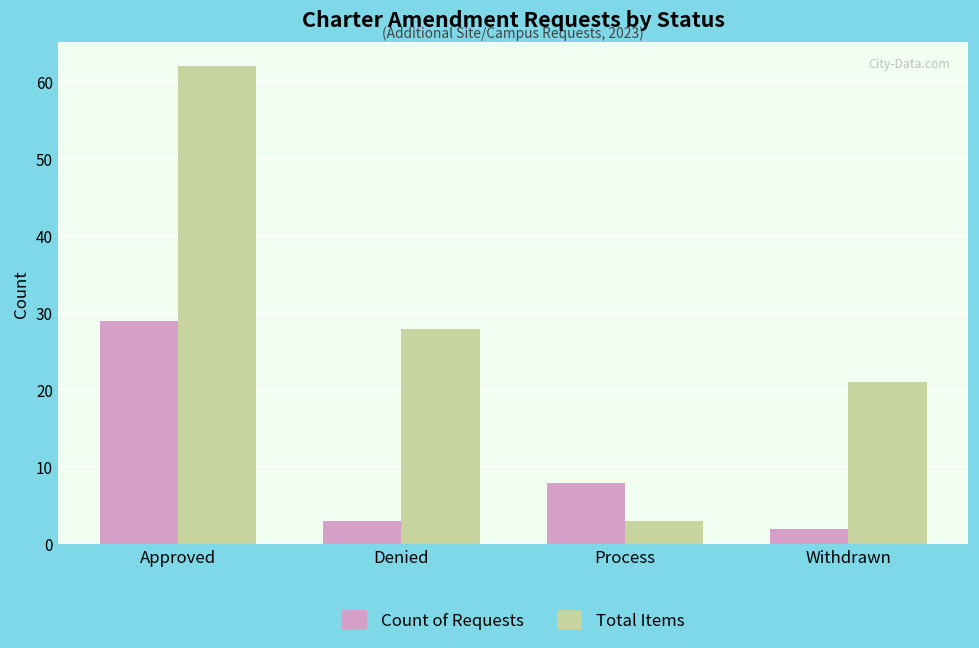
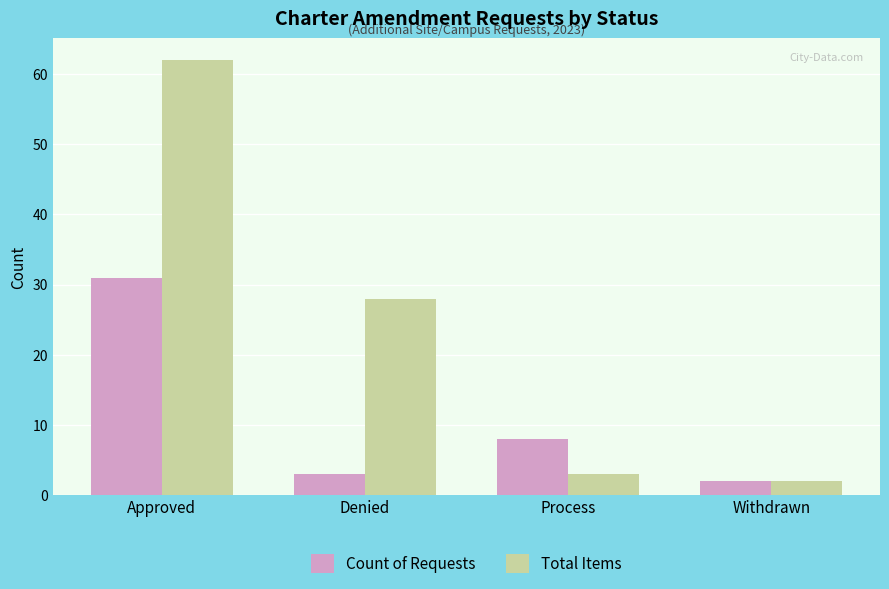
Count of Requests, Approved: 29 -> 31
Total Items, Withdrawn: 21 -> 2
